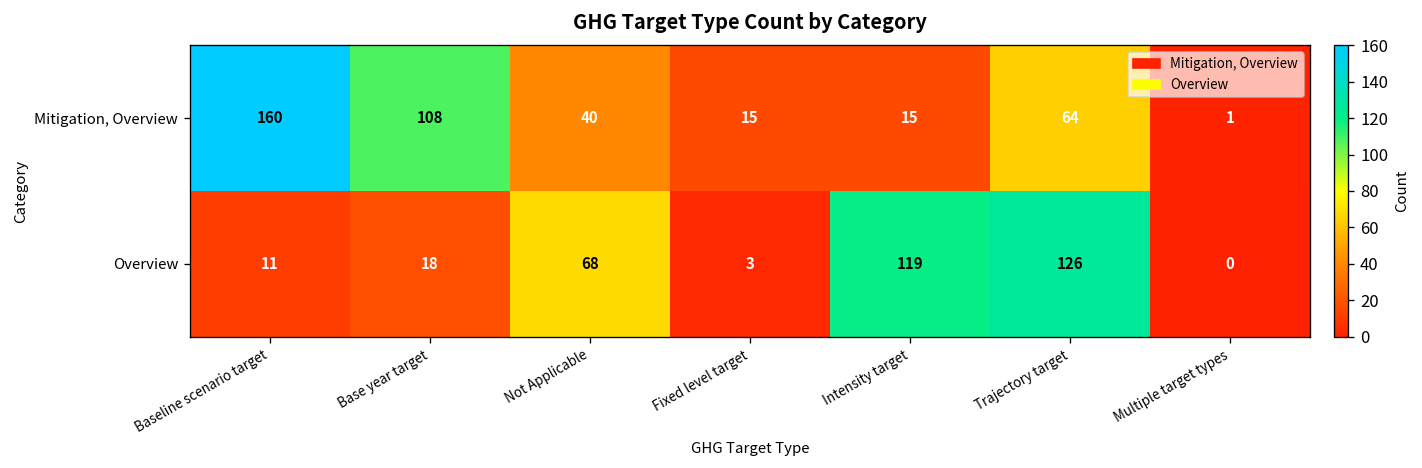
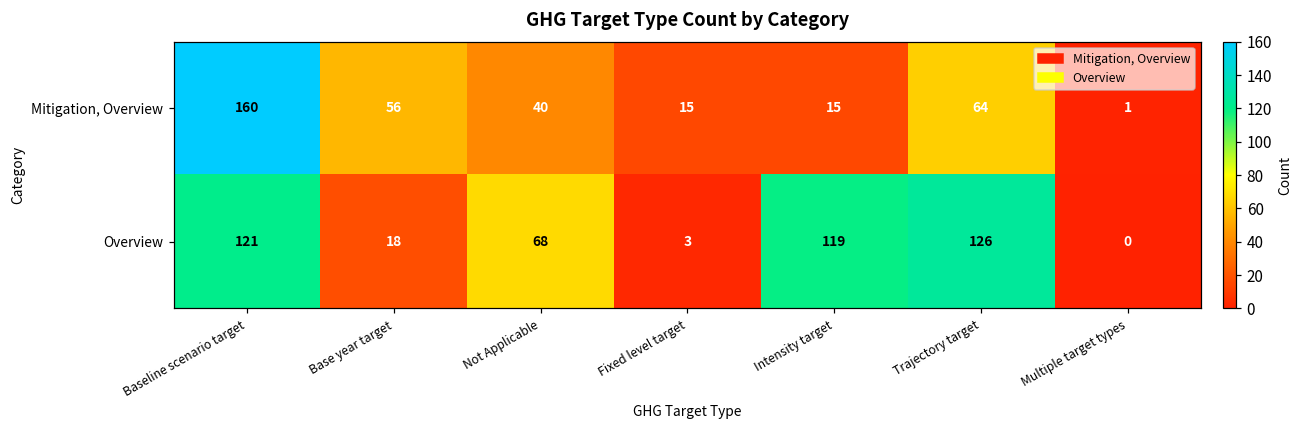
Mitigation, Overview, Base year target: 108 -> 56
Overview, Baseline scenario target: 11 -> 121
